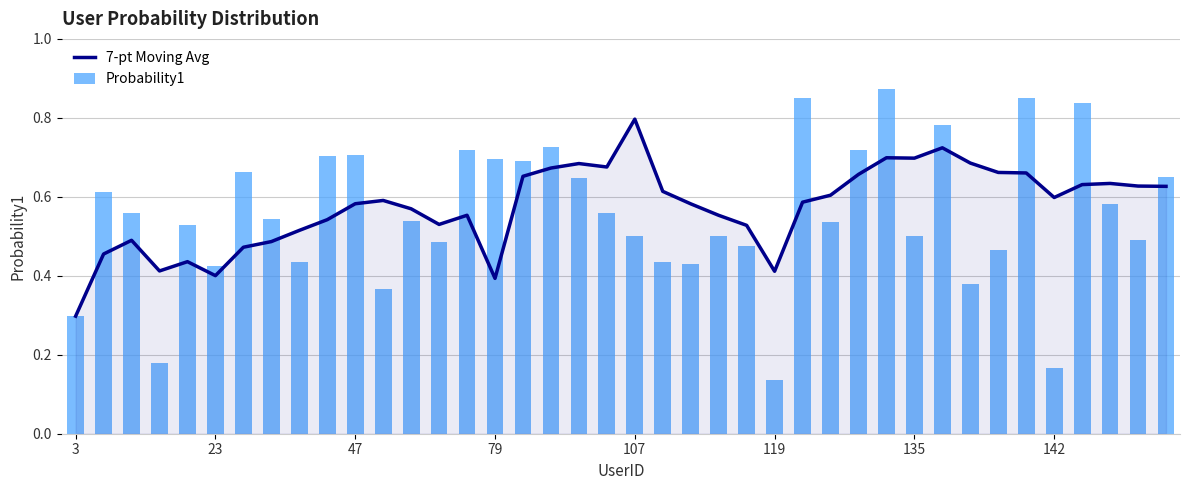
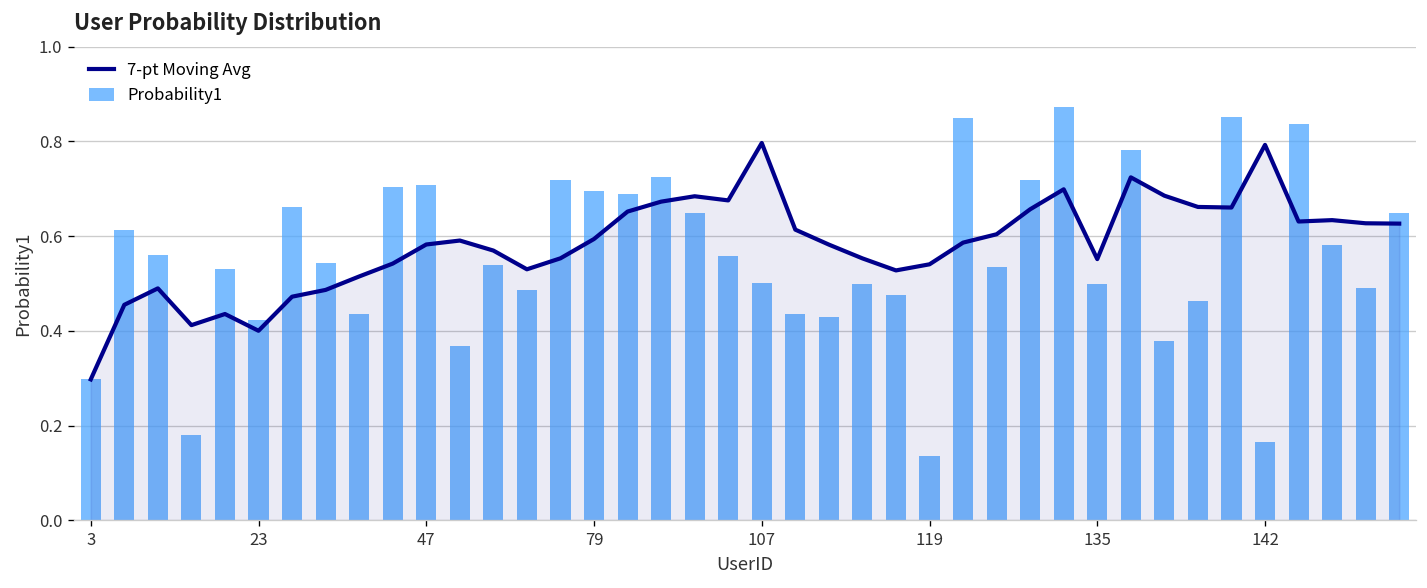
7-pt Moving Avg, 79: 0.39 -> 0.59
7-pt Moving Avg, 119: 0.41 -> 0.54
7-pt Moving Avg, 135: 0.70 -> 0.55
7-pt Moving Avg, 142: 0.60 -> 0.79
